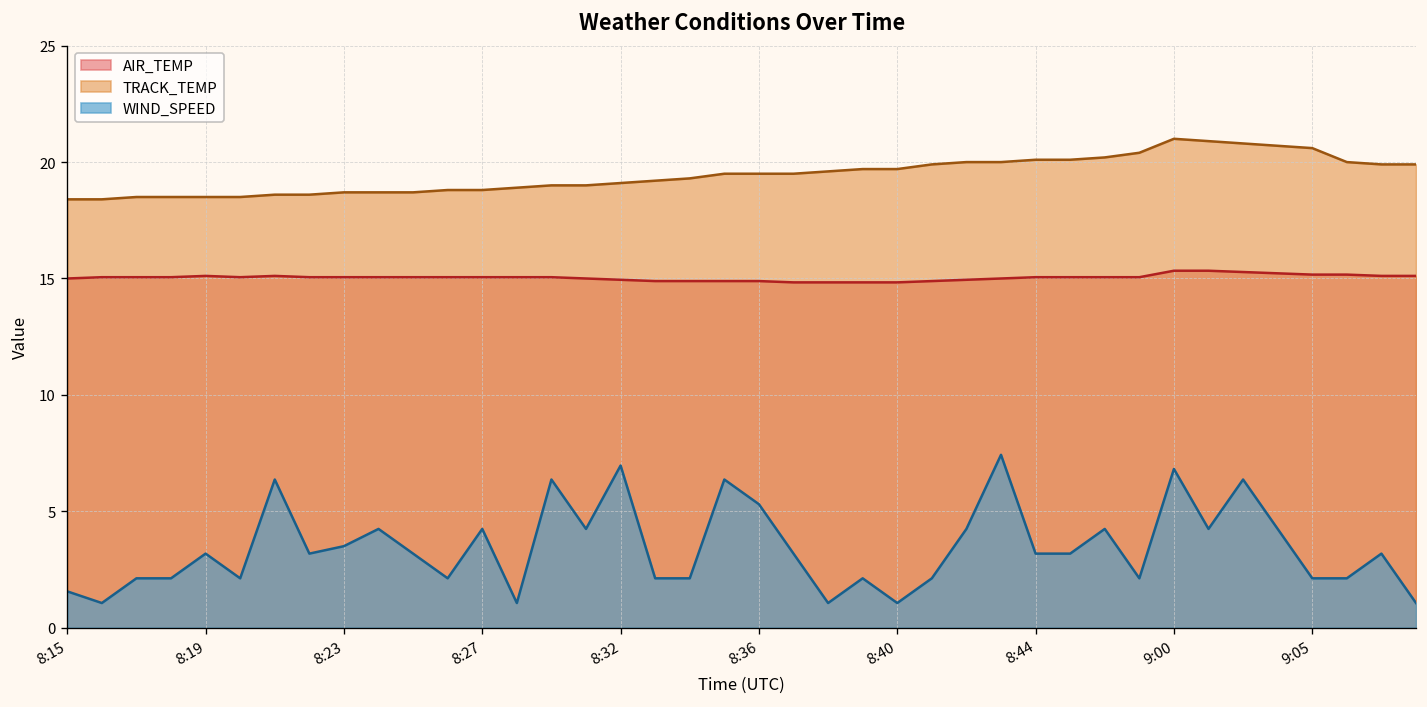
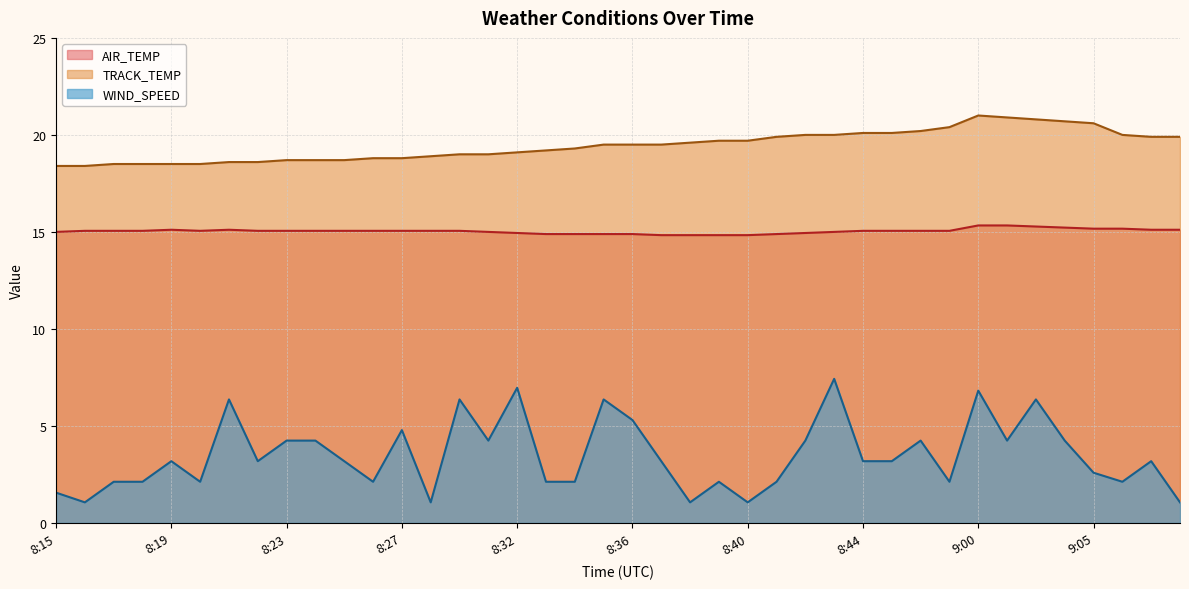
WIND_SPEED, 8:23: 3.5 -> 4.2
WIND_SPEED, 8:27: 4.2 -> 4.8
WIND_SPEED, 9:05: 2.1 -> 2.6
